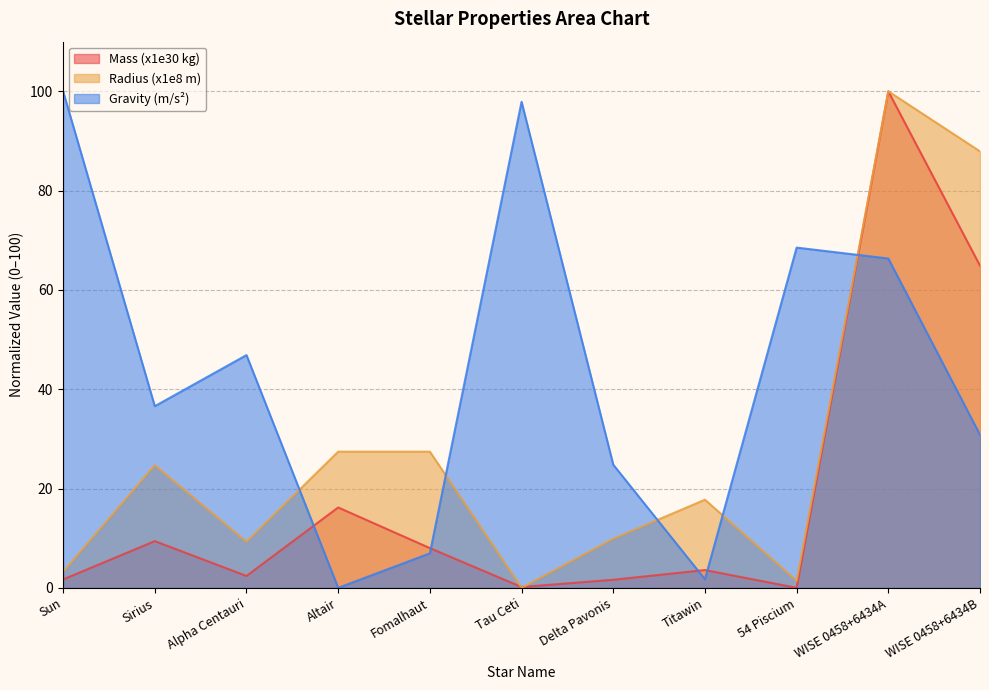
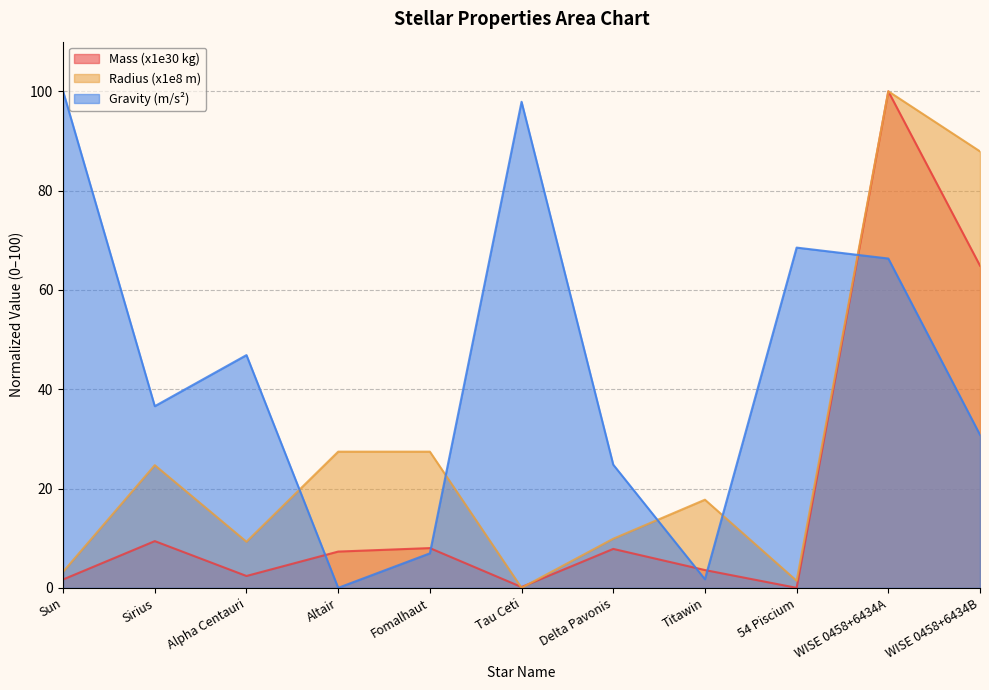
Mass (x1e30 kg), Altair: 16 -> 7
Mass (x1e30 kg), Delta Pavonis: 2 -> 8
